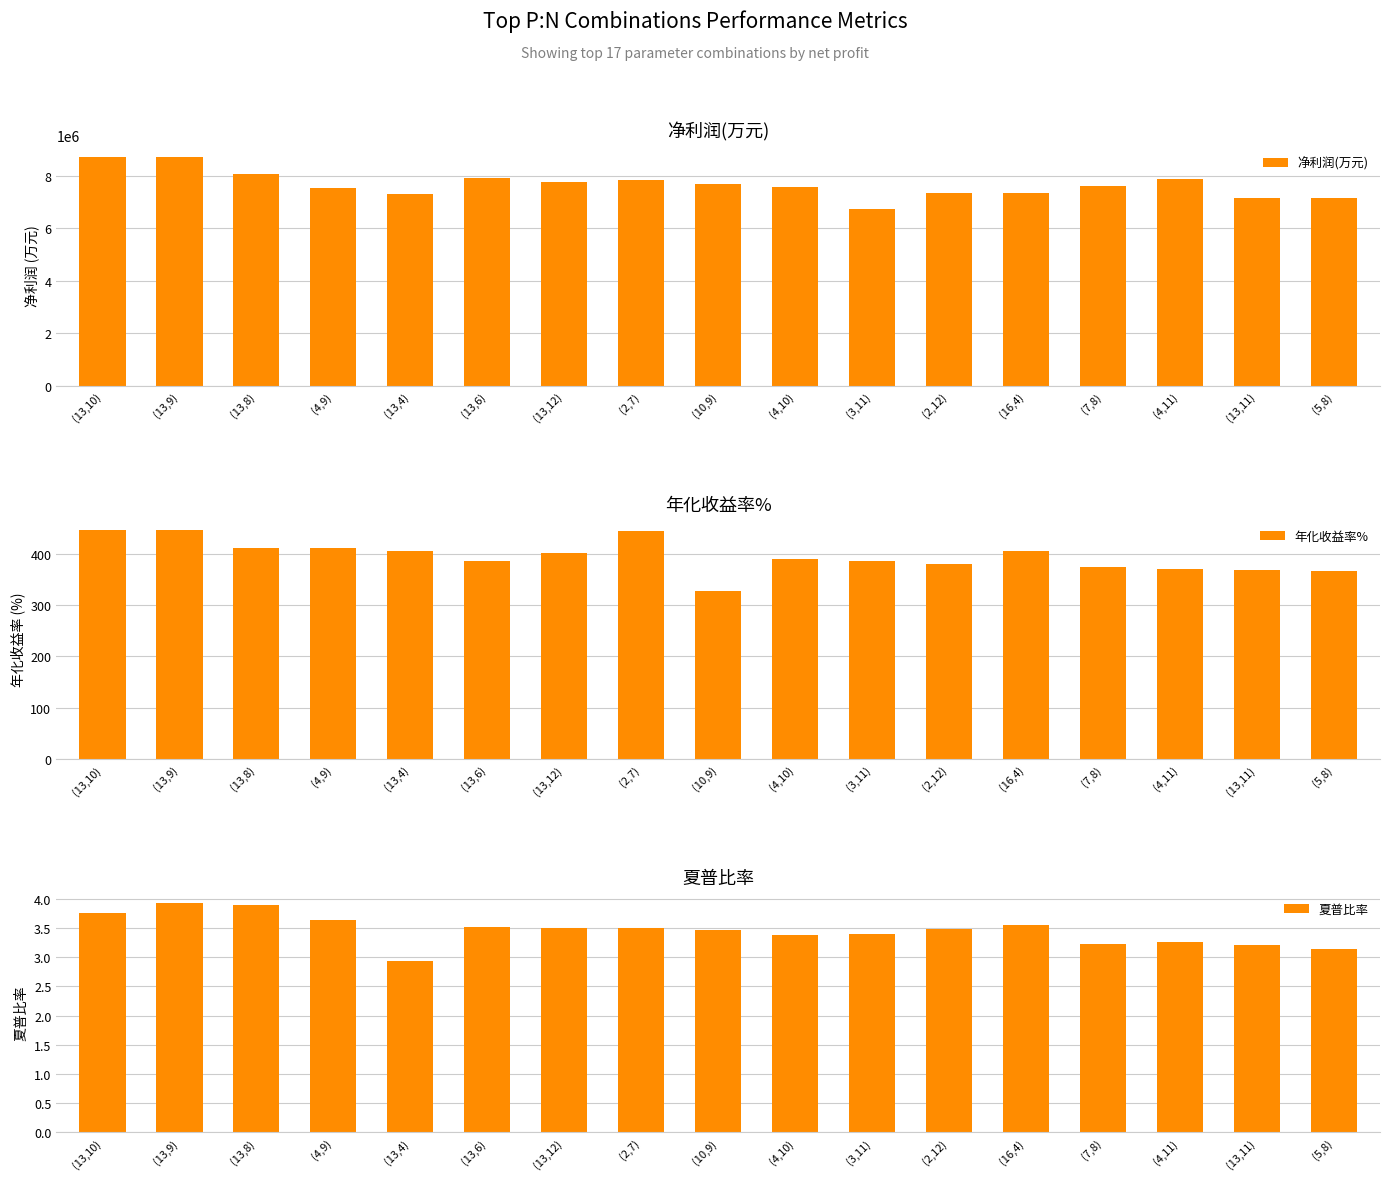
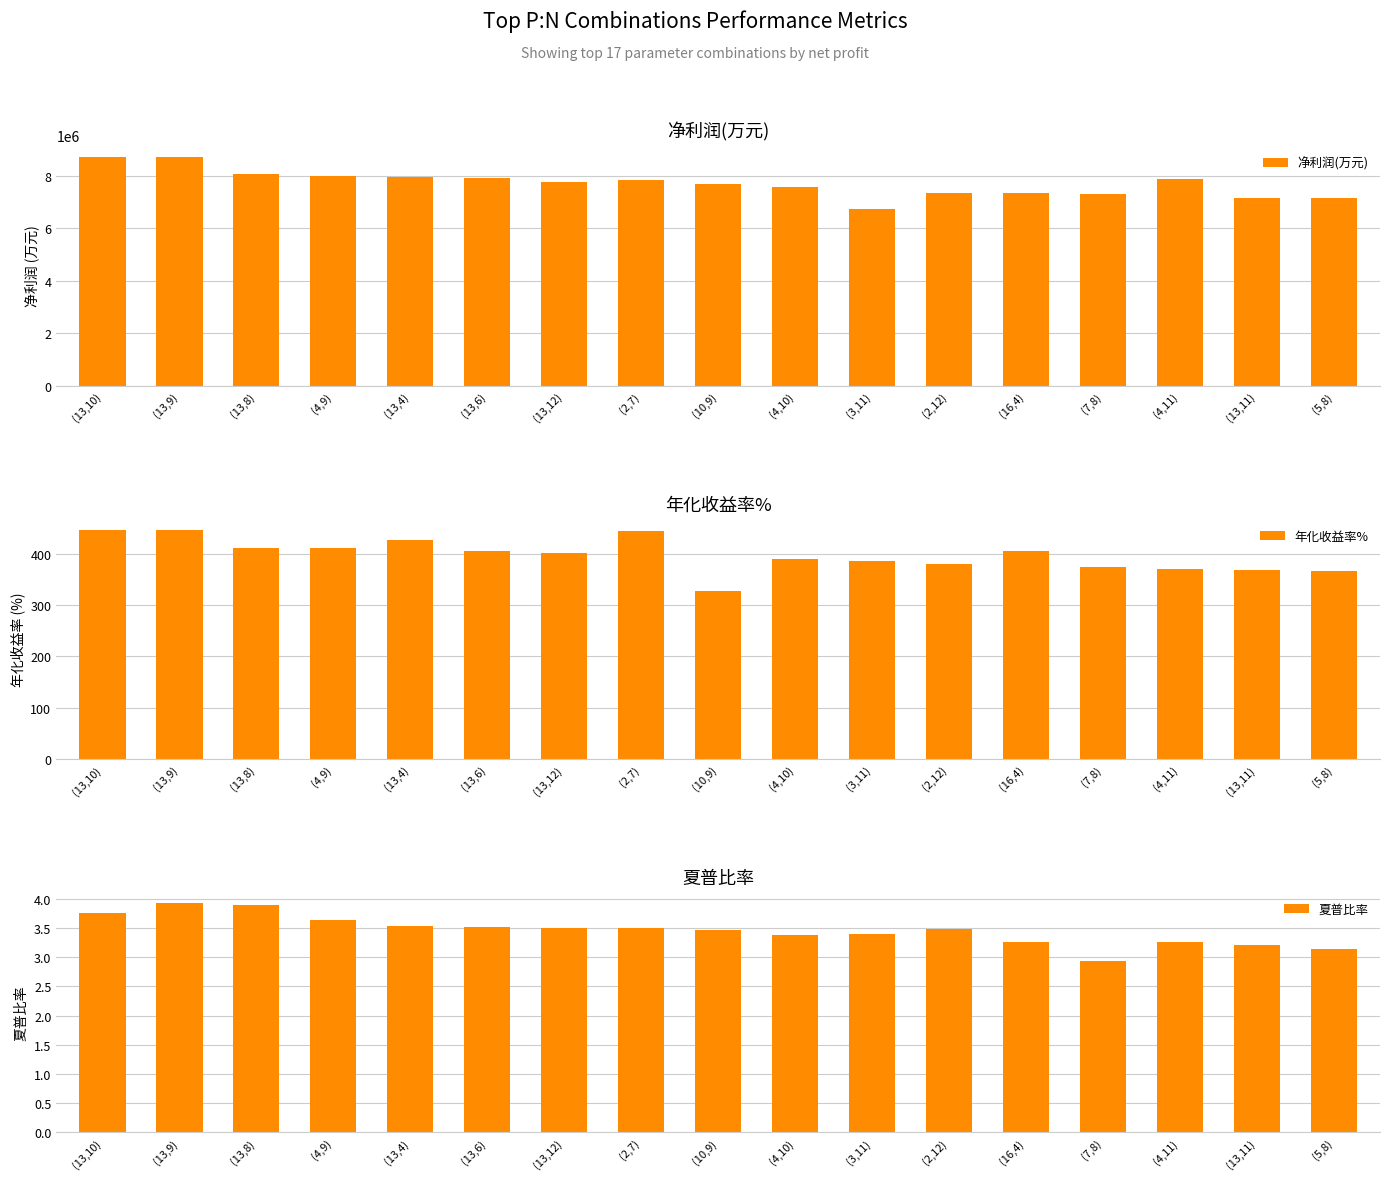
净利润(万元), (4,9): 7500000 -> 8000000
净利润(万元), (13,4): 7300000 -> 7900000
净利润(万元), (7,8): 7600000 -> 7300000
年化收益率%, (13,4): 410 -> 430
年化收益率%, (13,6): 380 -> 410
夏普比率, (13,4): 2.9 -> 3.5
夏普比率, (16,4): 3.6 -> 3.3
夏普比率, (7,8): 3.2 -> 2.9
